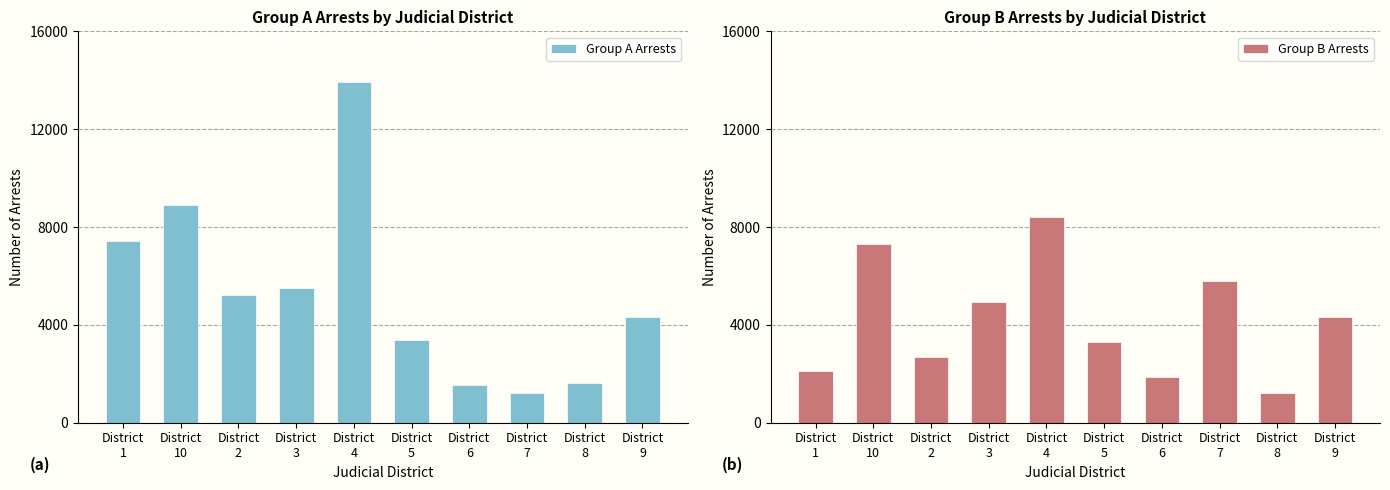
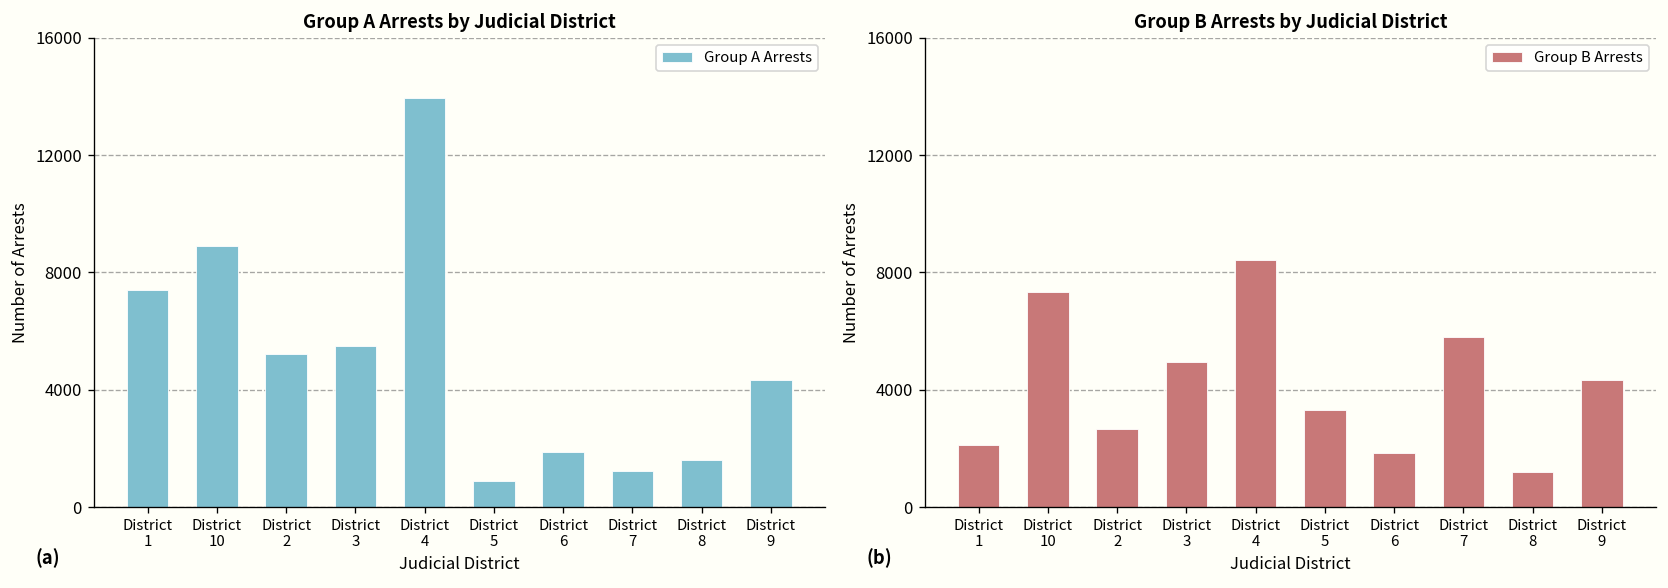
Group A Arrests by Judicial District, District 5: 3400 -> 900
Group A Arrests by Judicial District, District 6: 1500 -> 1900
